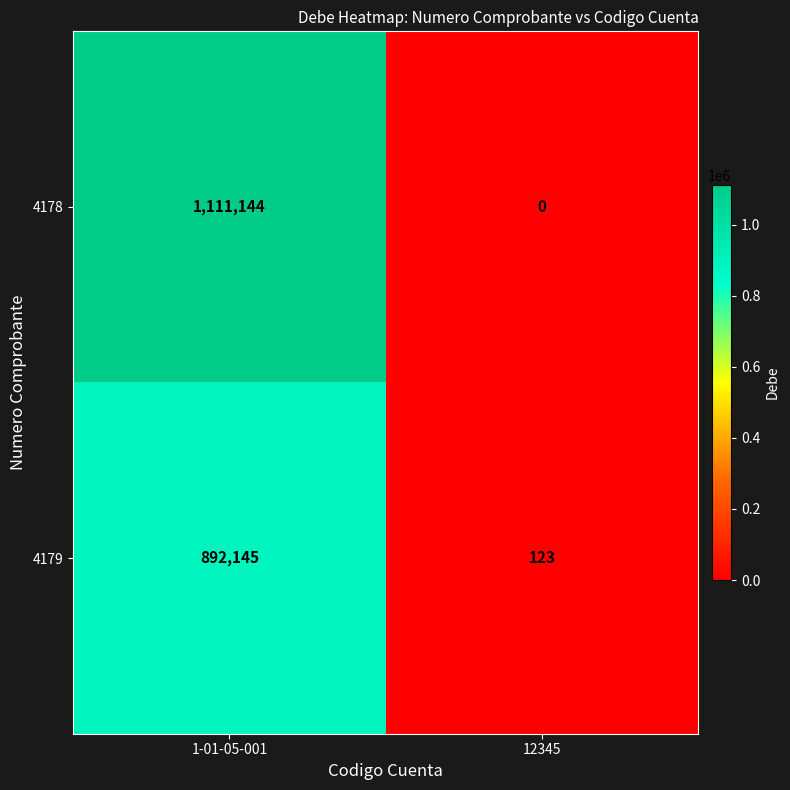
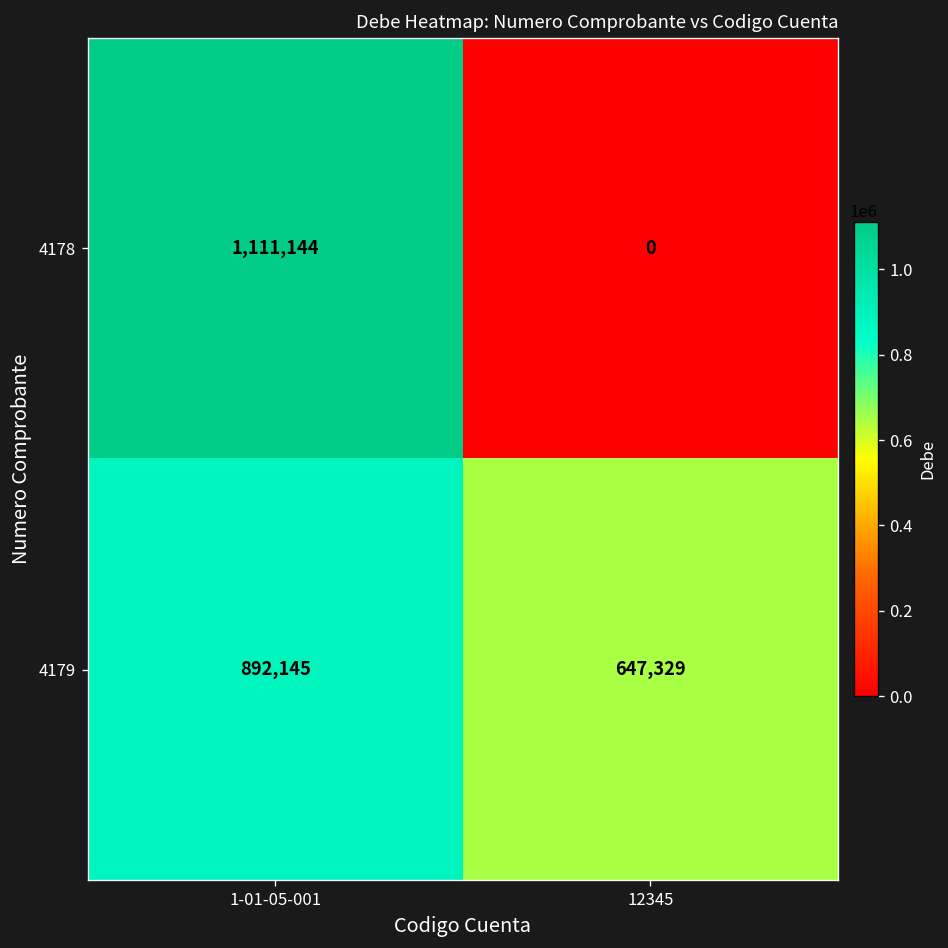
4179, 12345: 123 -> 647,329
